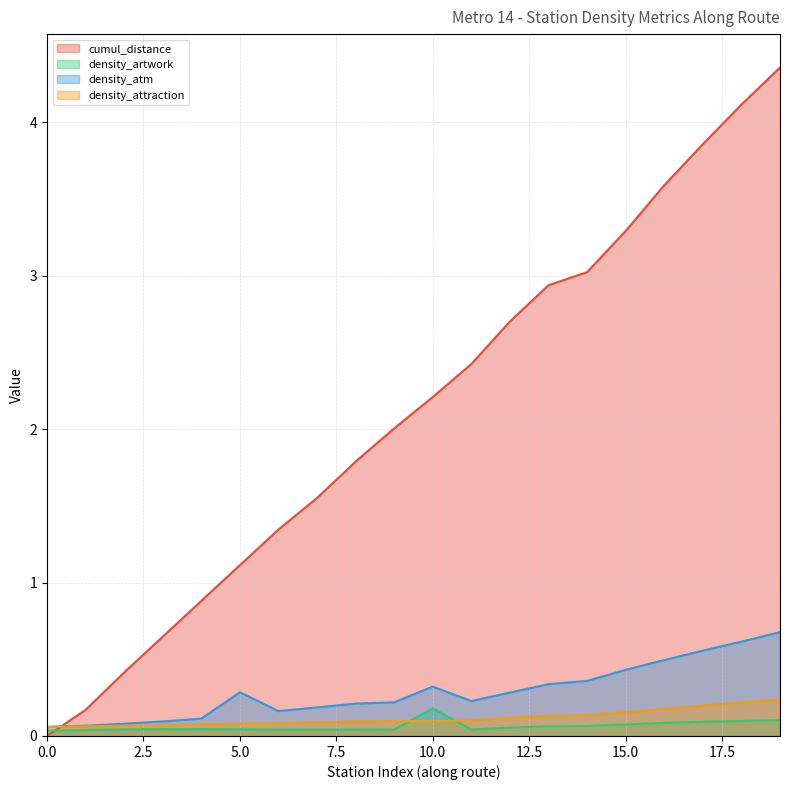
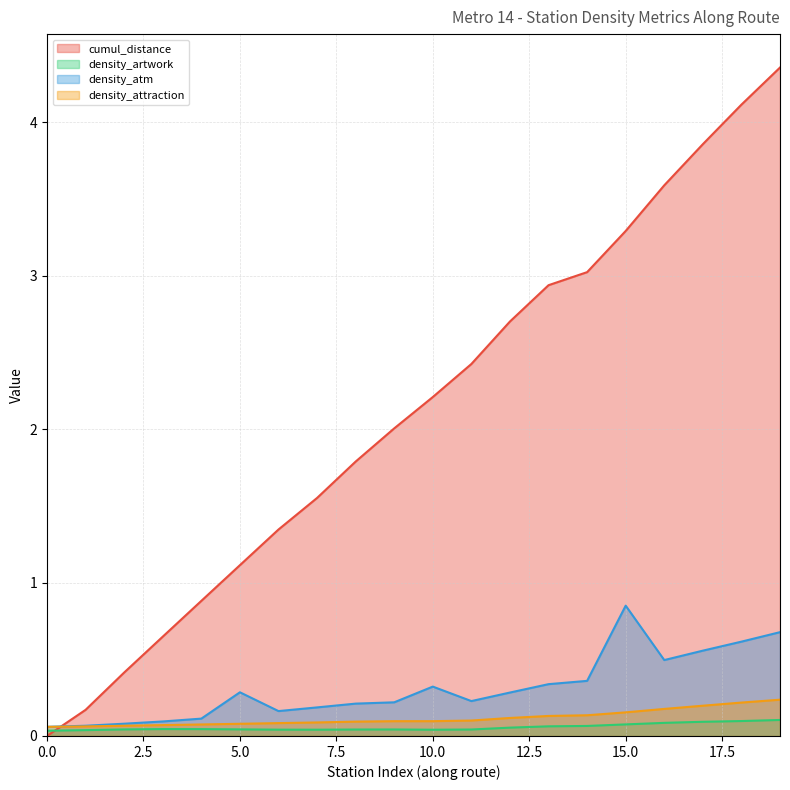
density_artwork, 10.0: 0.18 -> 0.04
density_atm, 15.0: 0.43 -> 0.85
